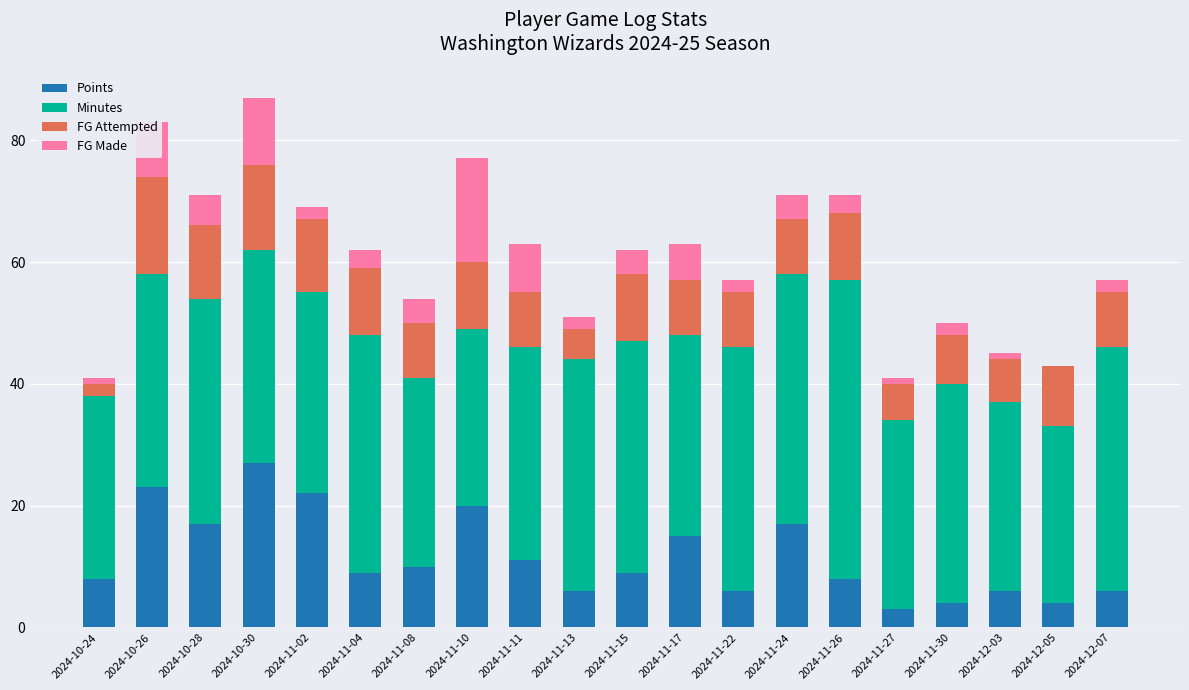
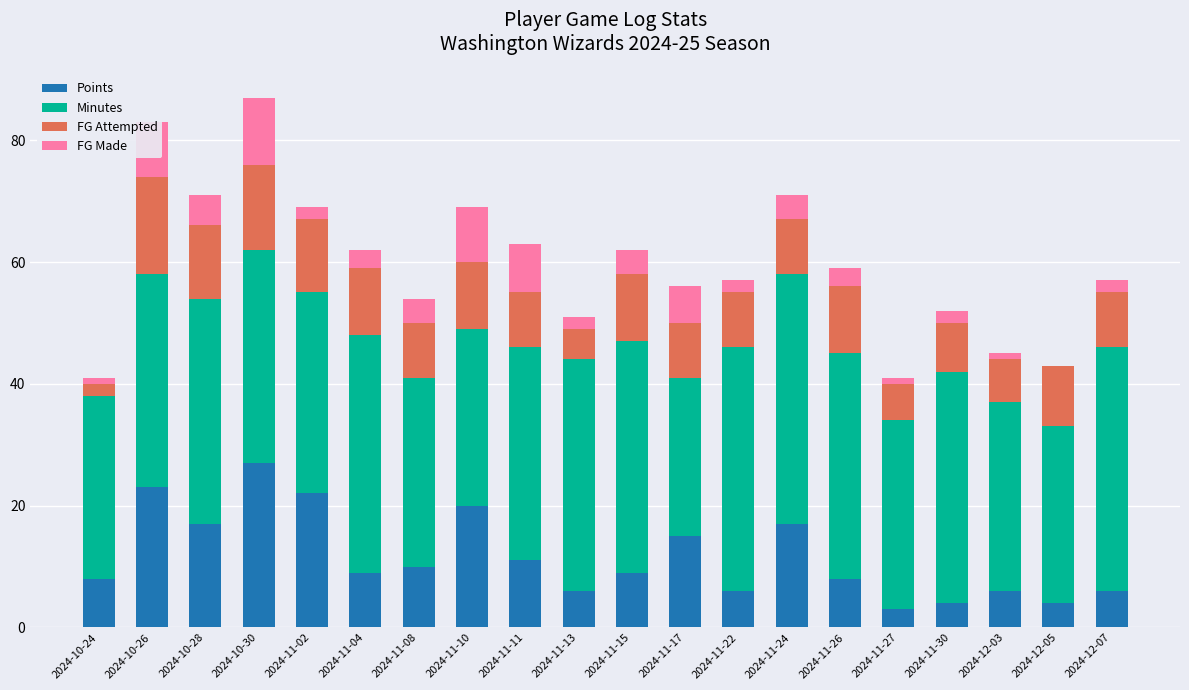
FG Made, 2024-11-10: 17 -> 9
Minutes, 2024-11-17: 33 -> 26
Minutes, 2024-11-26: 49 -> 37
Minutes, 2024-11-30: 36 -> 38
